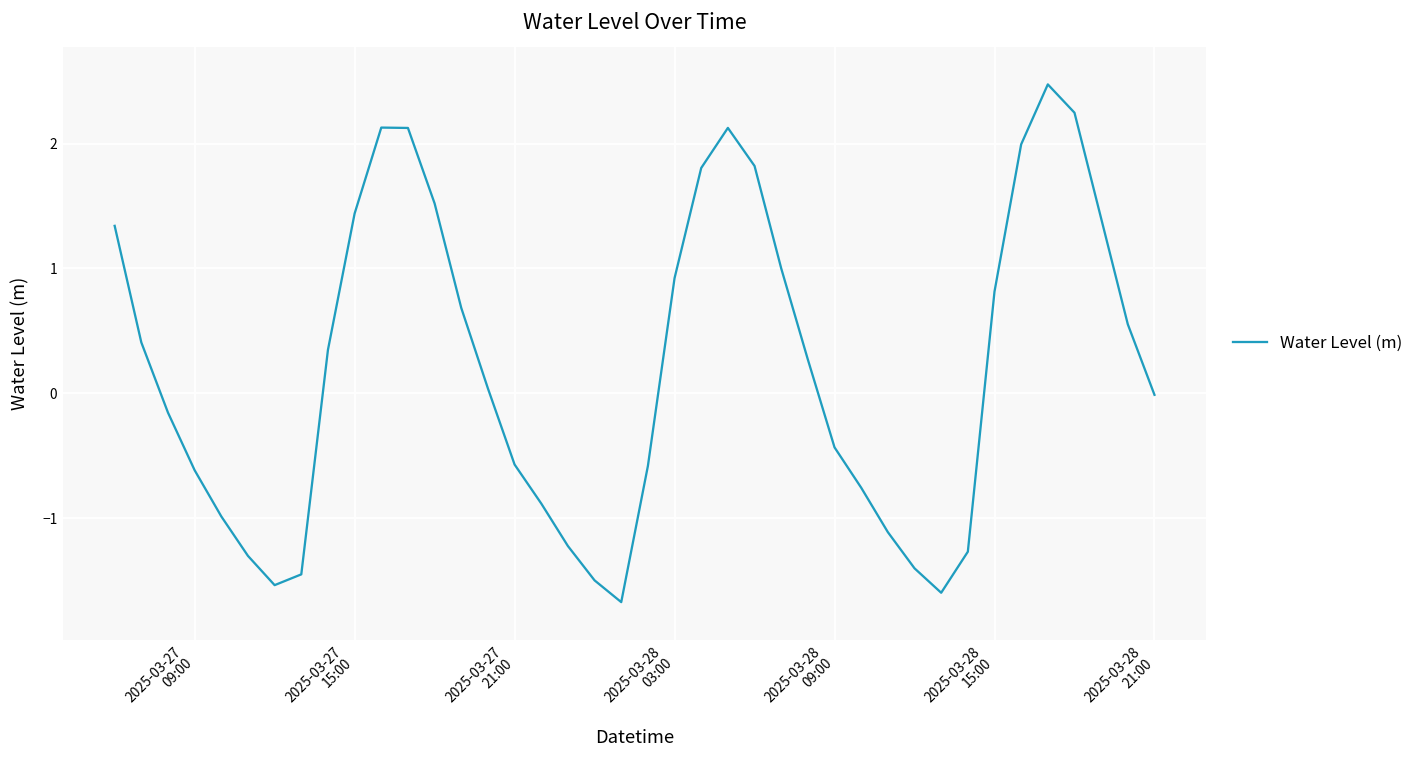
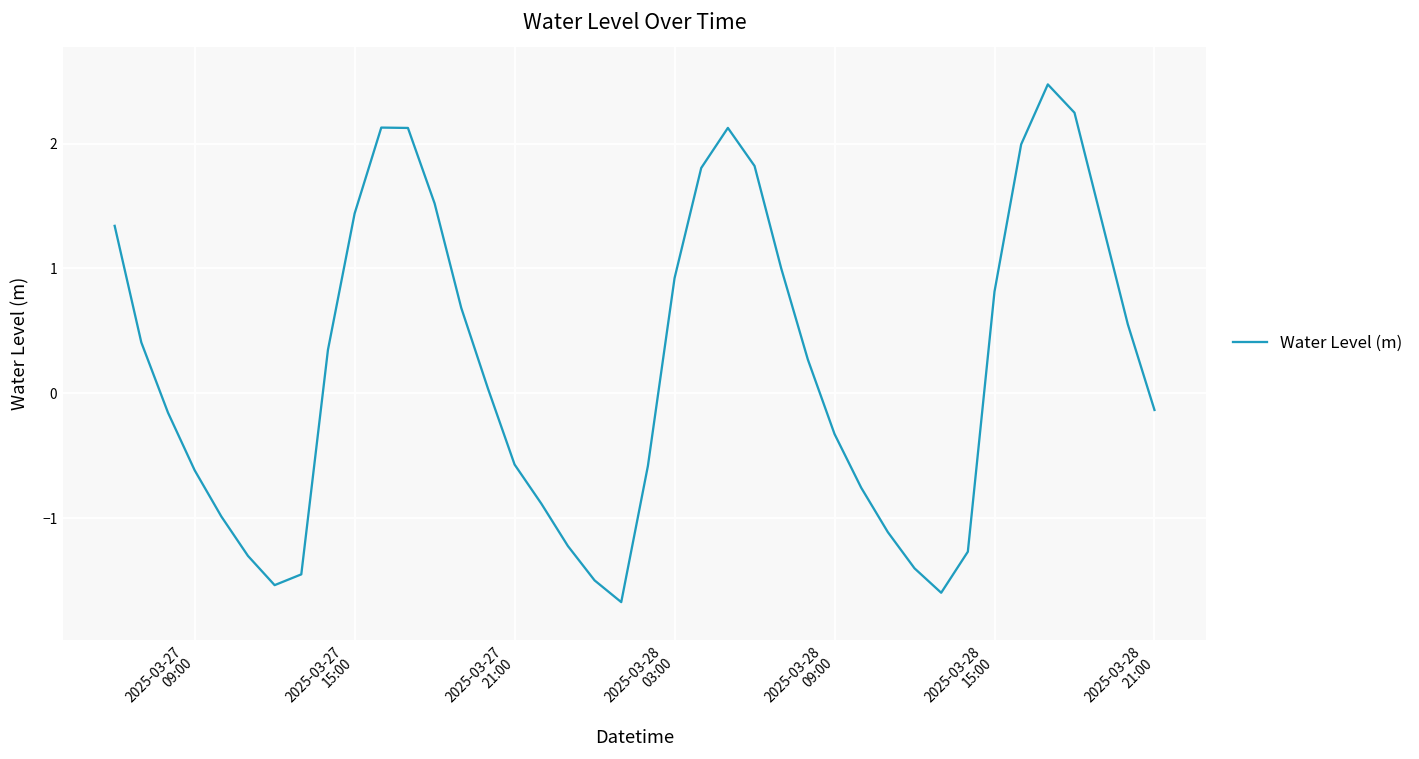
2025-03-28 09:00: -0.43 -> -0.33
2025-03-28 21:00: -0.01 -> -0.13
